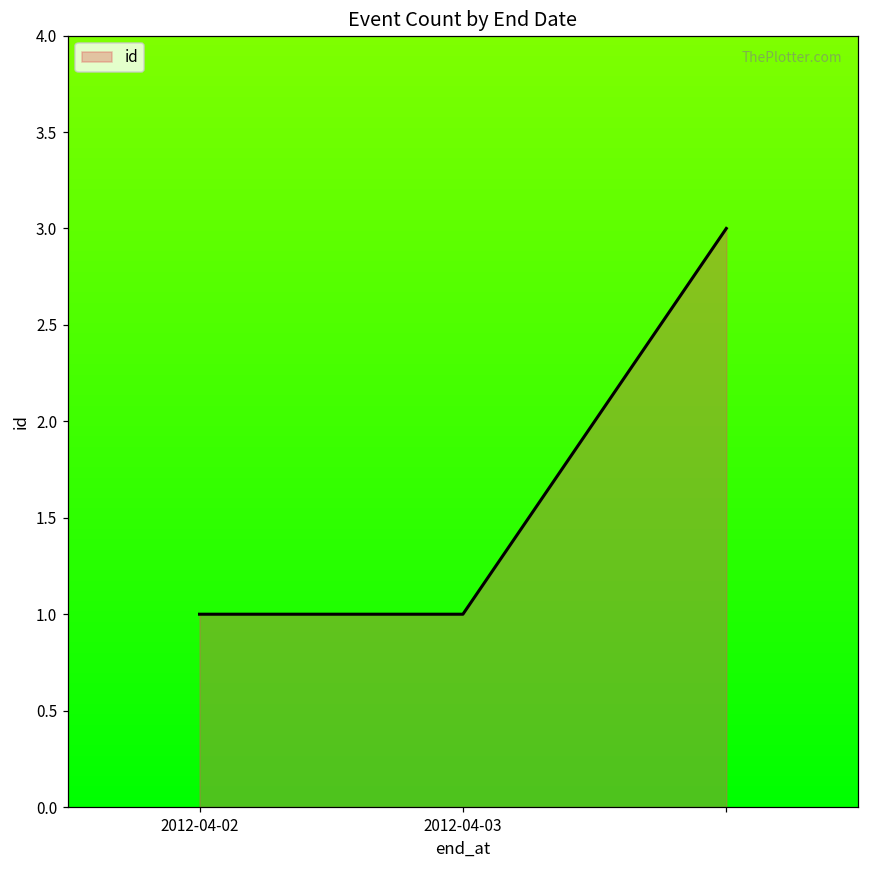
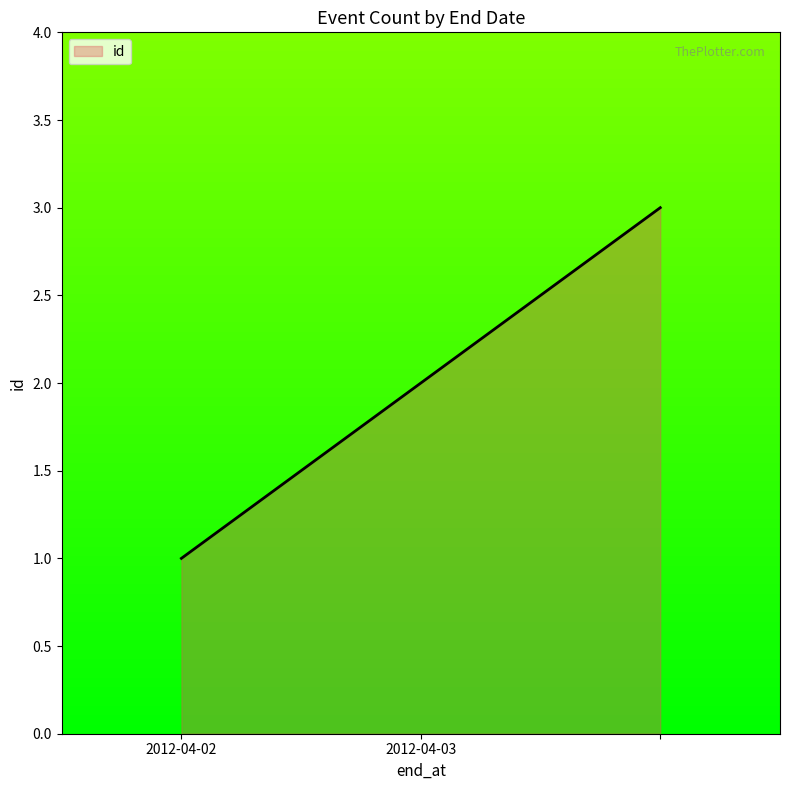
2012-04-03: 1 -> 2
